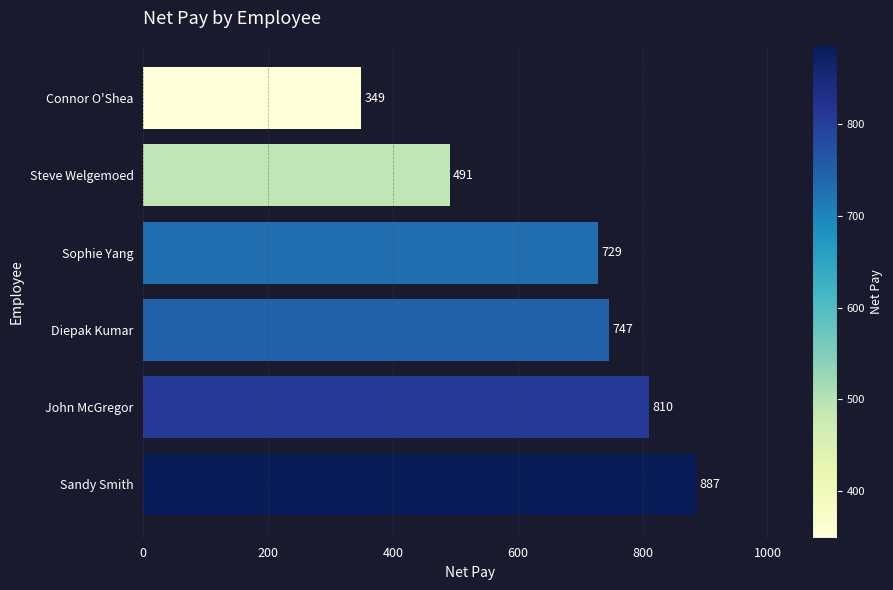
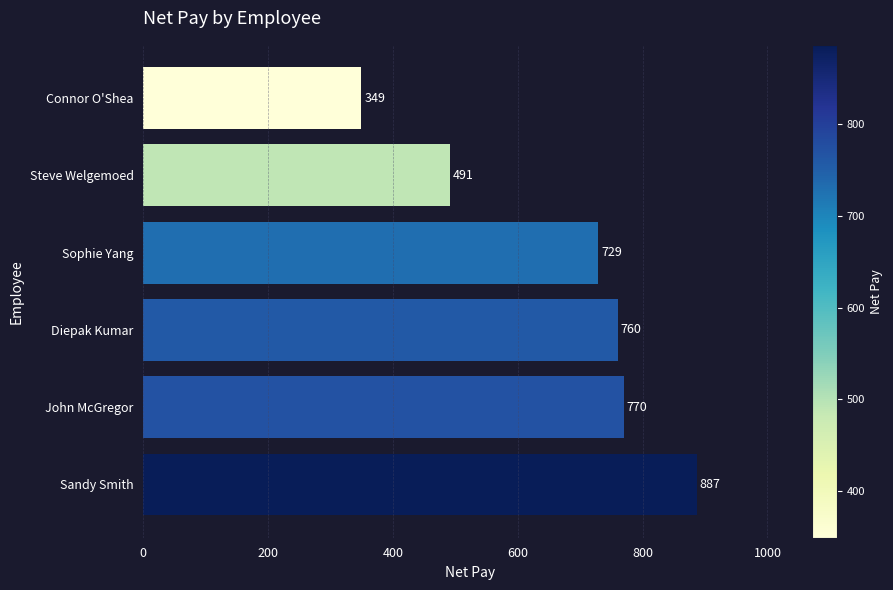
Diepak Kumar: 747 -> 760
John McGregor: 810 -> 770
